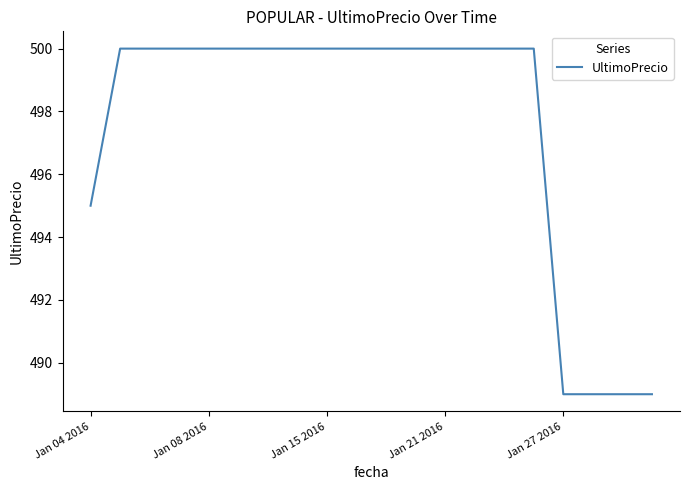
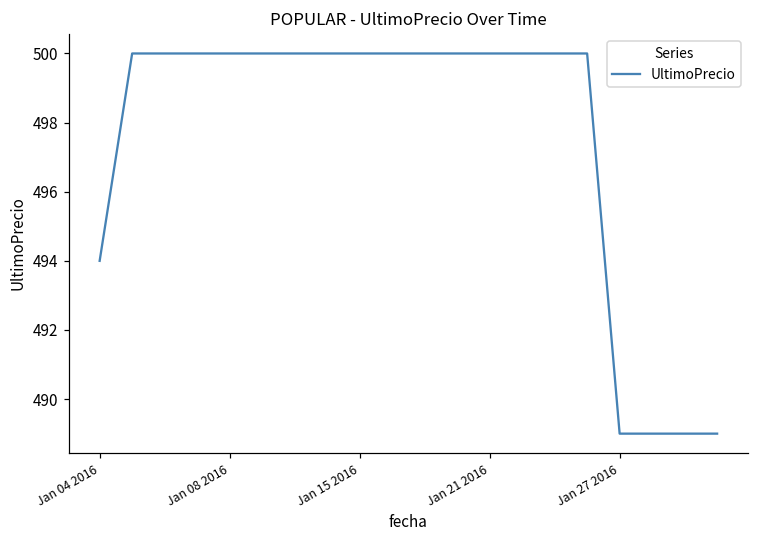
Jan 04 2016: 495 -> 494
